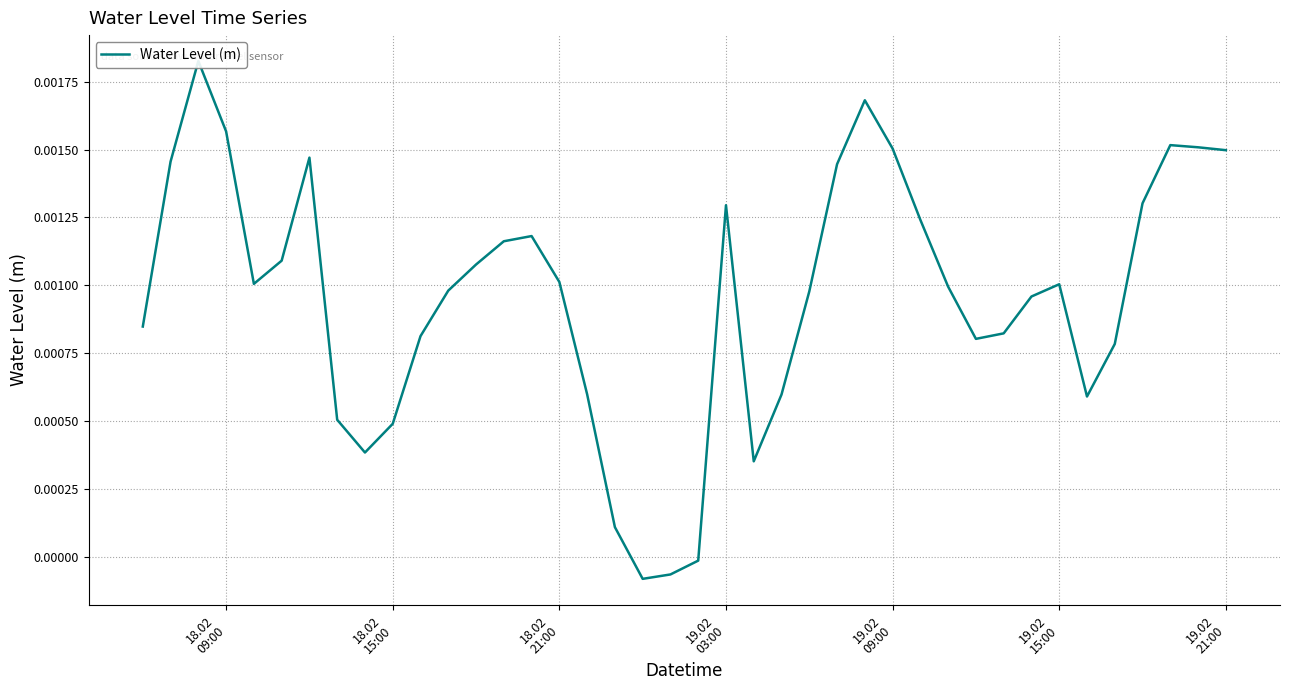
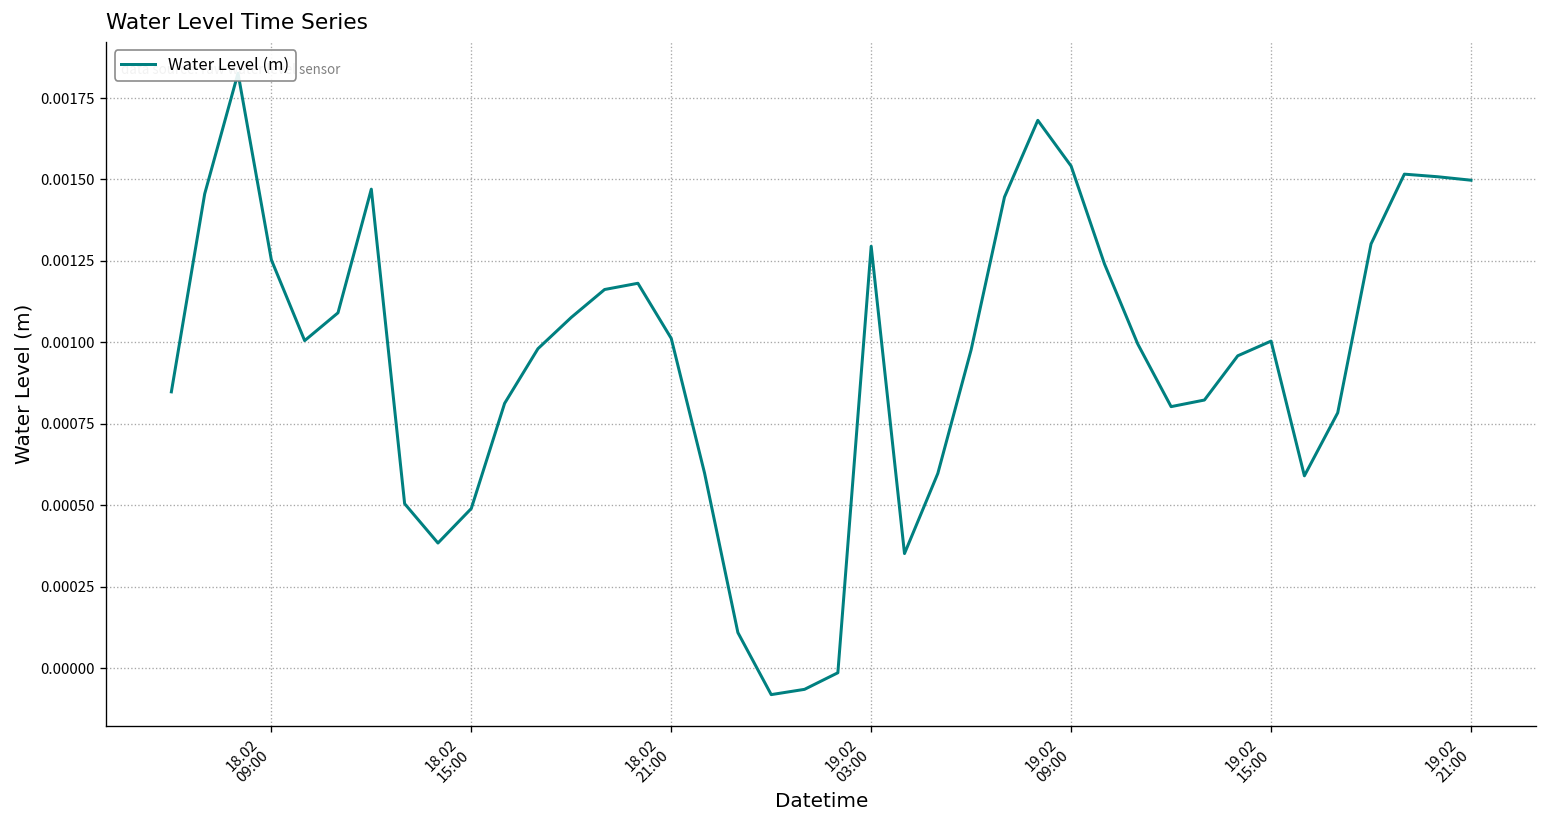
18.02 09:00: 0.00157 -> 0.00125
19.02 09:00: 0.00150 -> 0.00154
